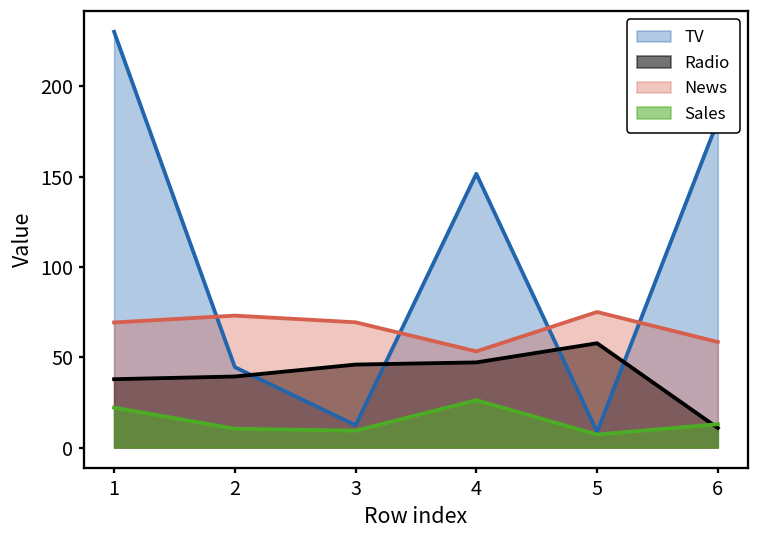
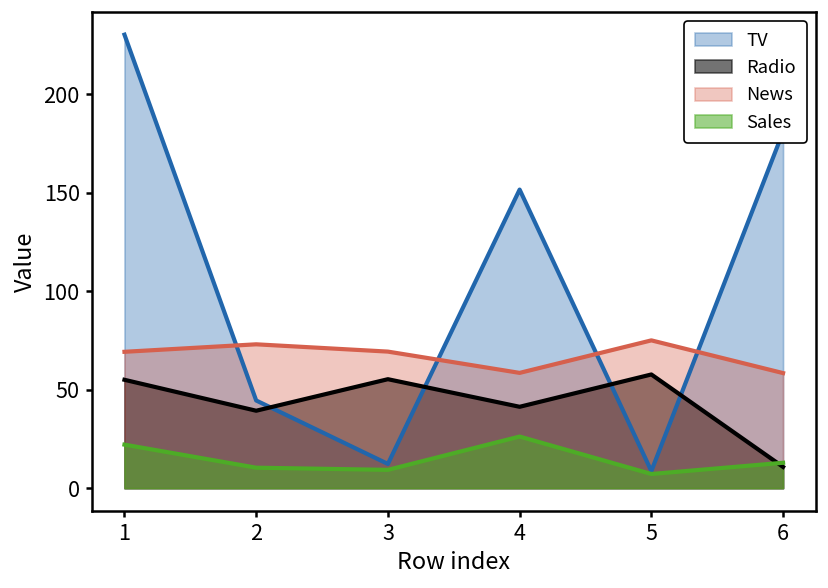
Radio, 1: 38 -> 55
Radio, 3: 46 -> 55
Radio, 4: 47 -> 41
News, 4: 53 -> 59
